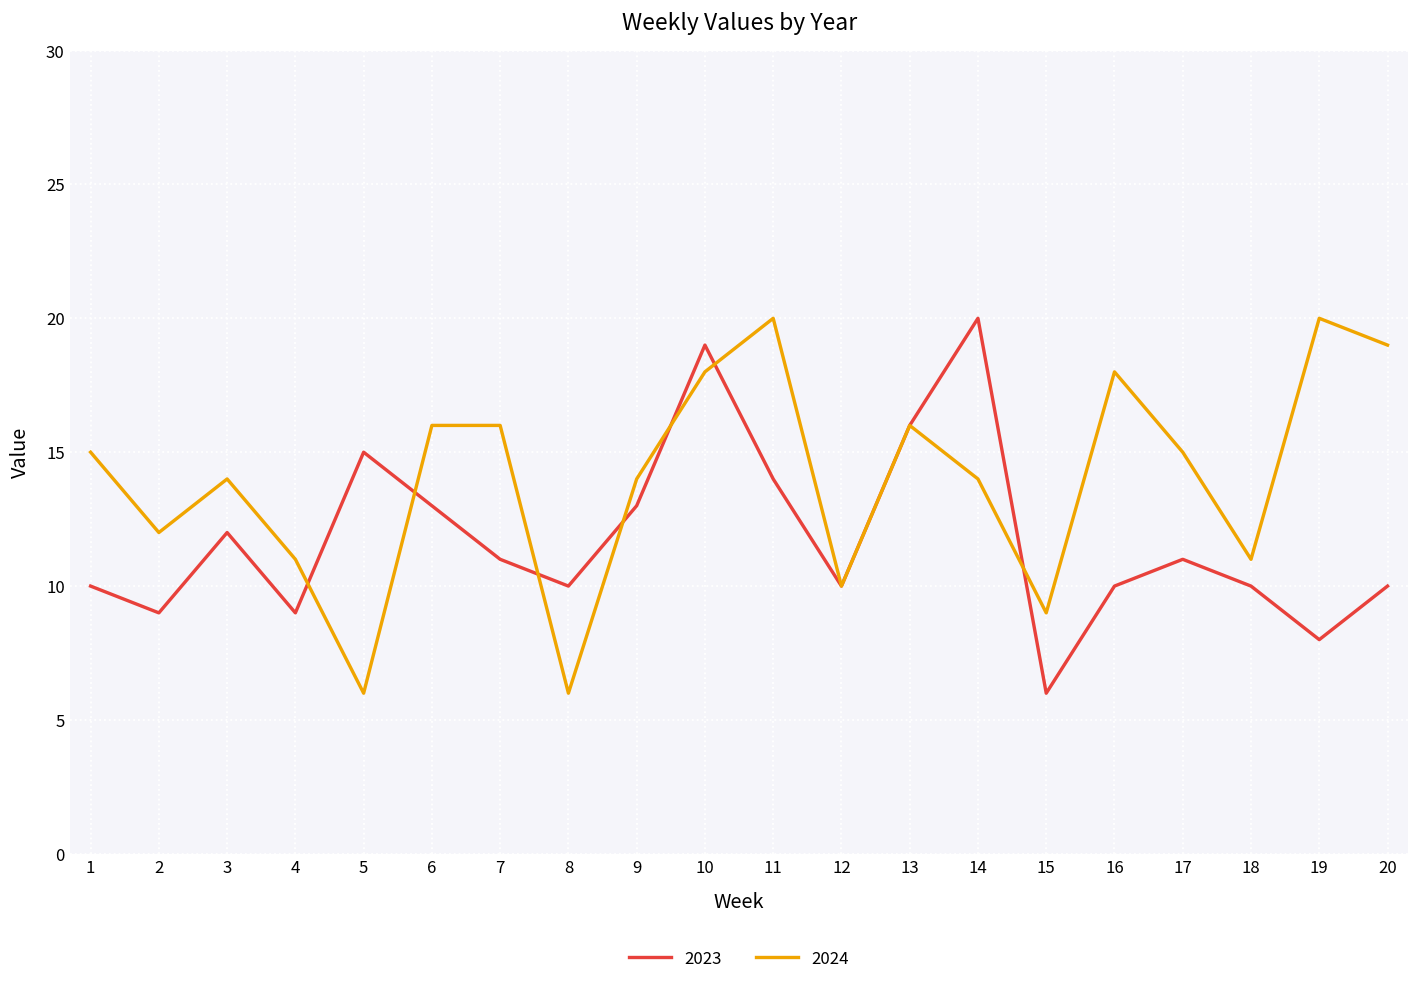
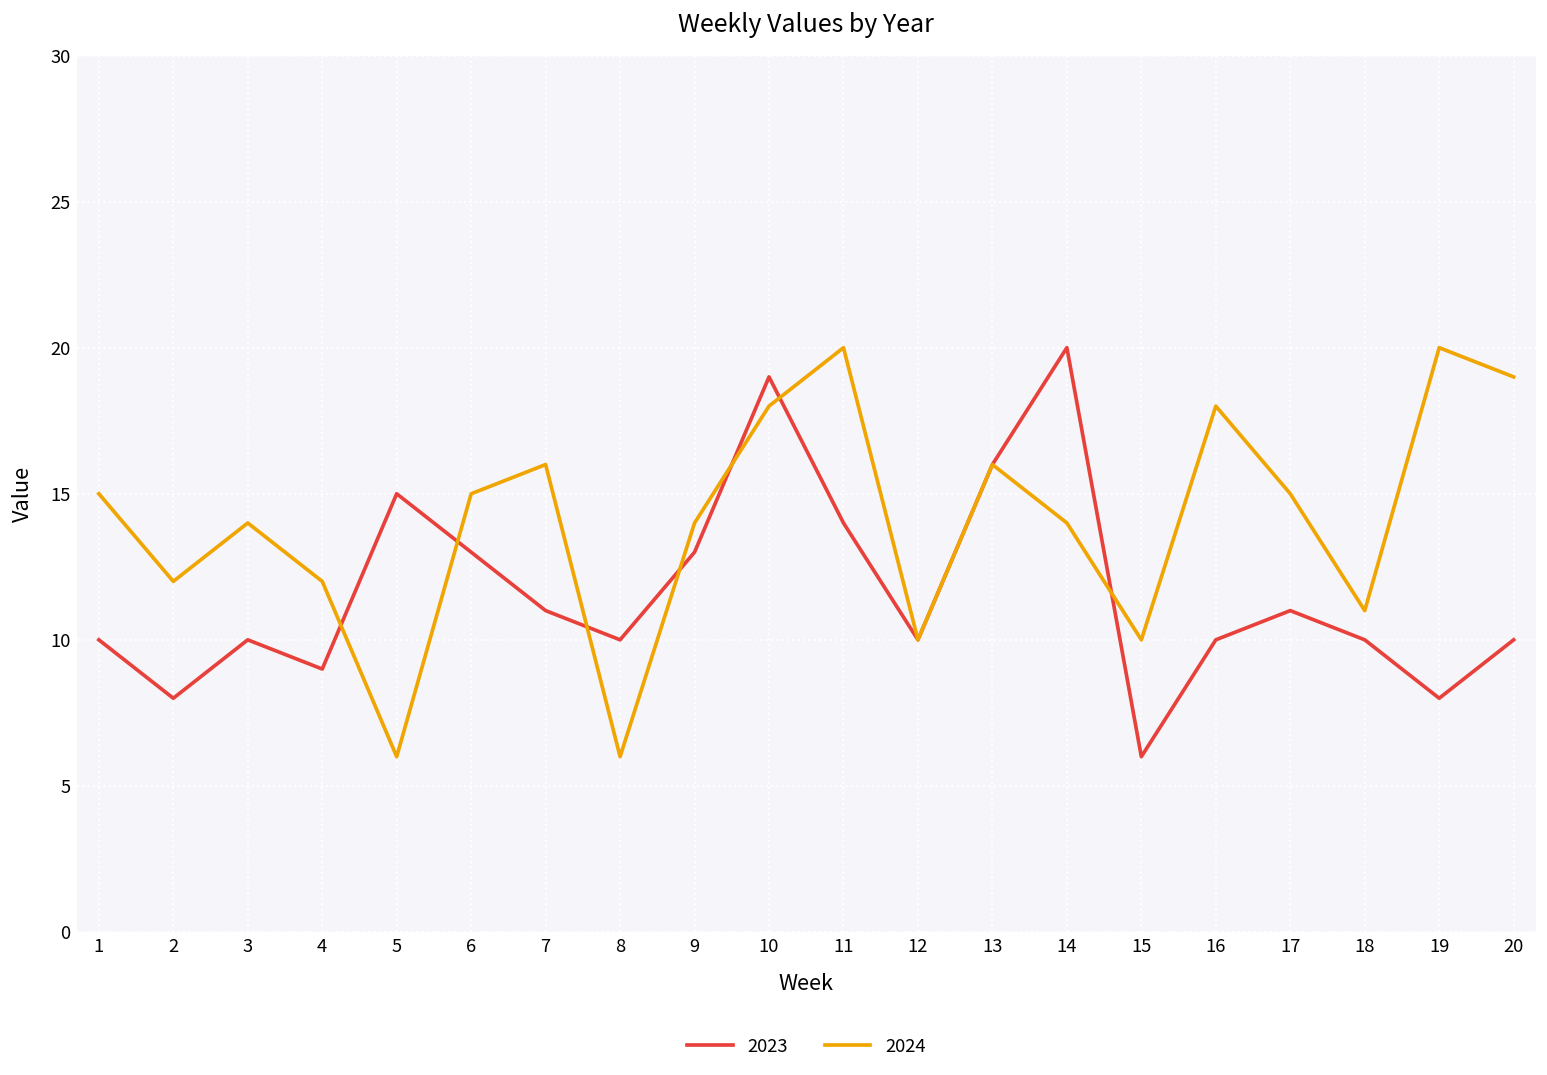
2023, 2: 9 -> 8
2023, 3: 12 -> 10
2024, 4: 11 -> 12
2024, 6: 16 -> 15
2024, 15: 9 -> 10
